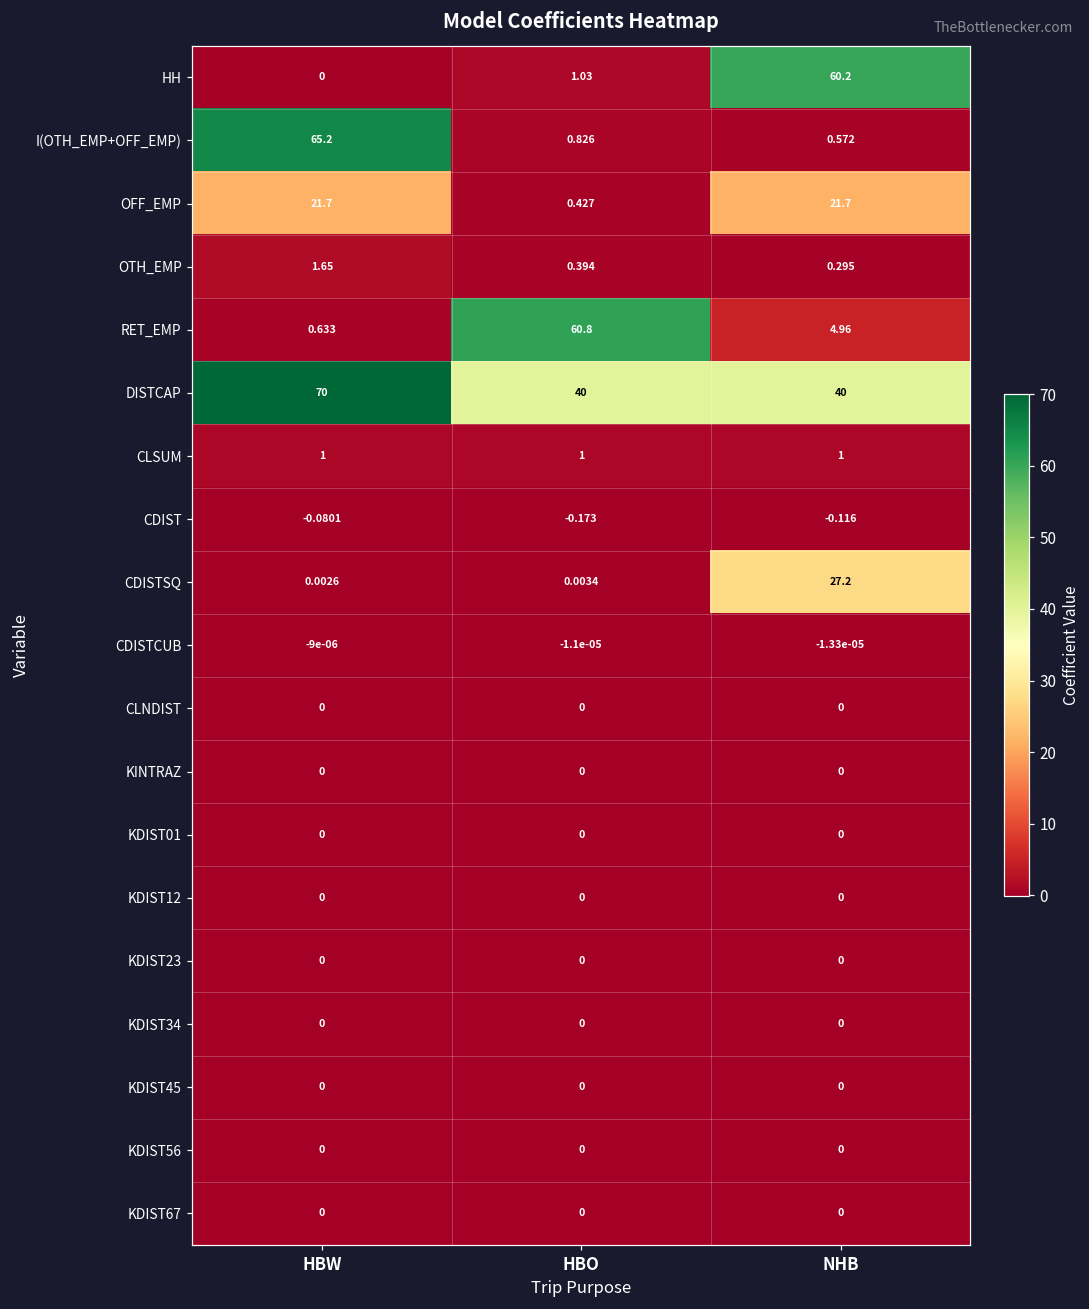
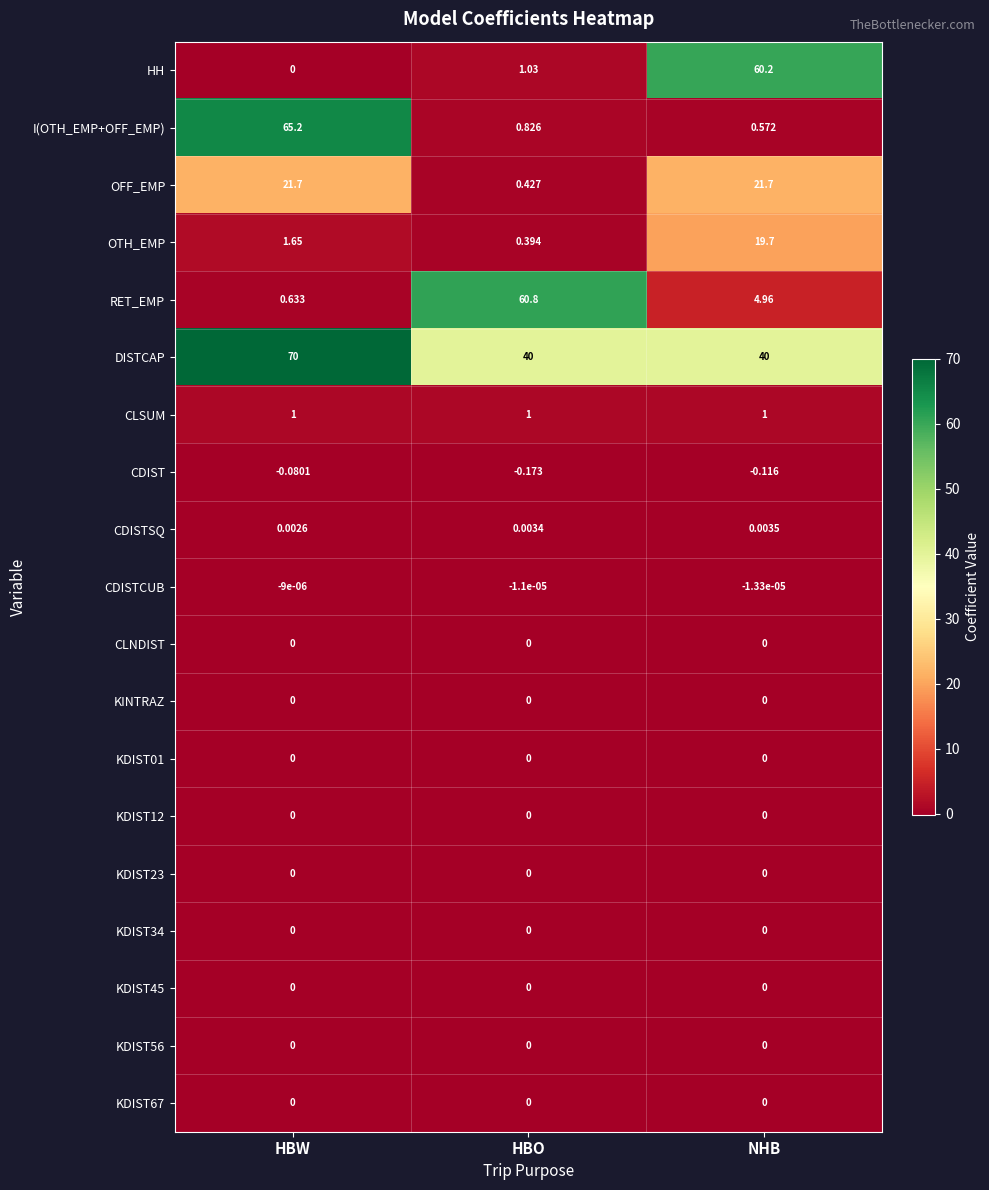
OTH_EMP, NHB: 0.295 -> 19.7
CDISTSQ, NHB: 27.2 -> 0.0035
